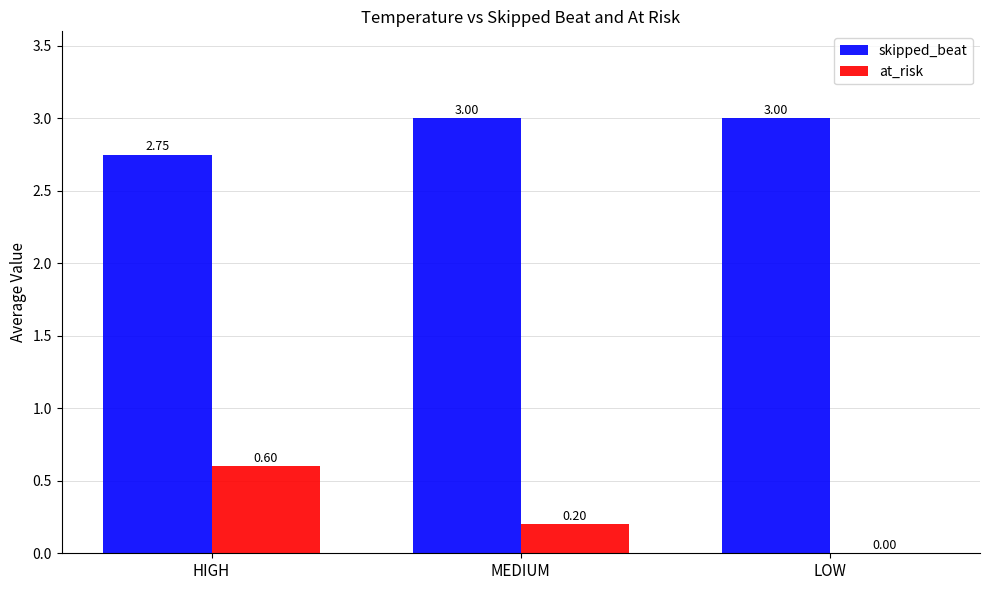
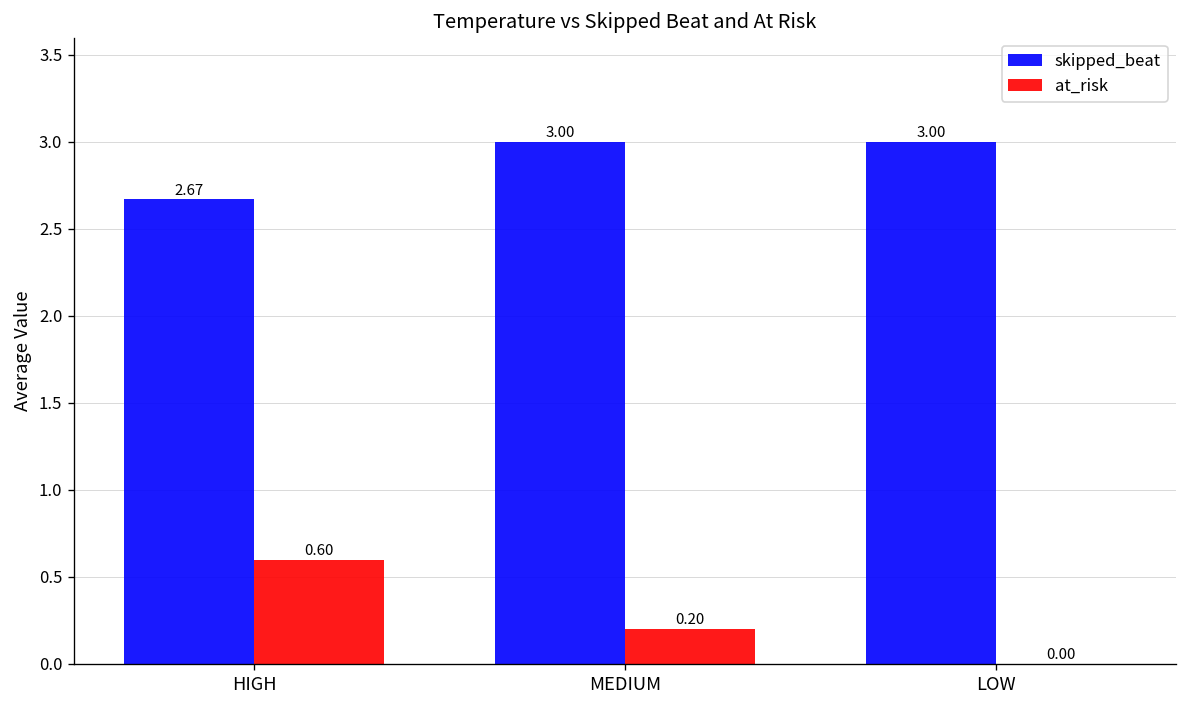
skipped_beat, HIGH: 2.75 -> 2.67
